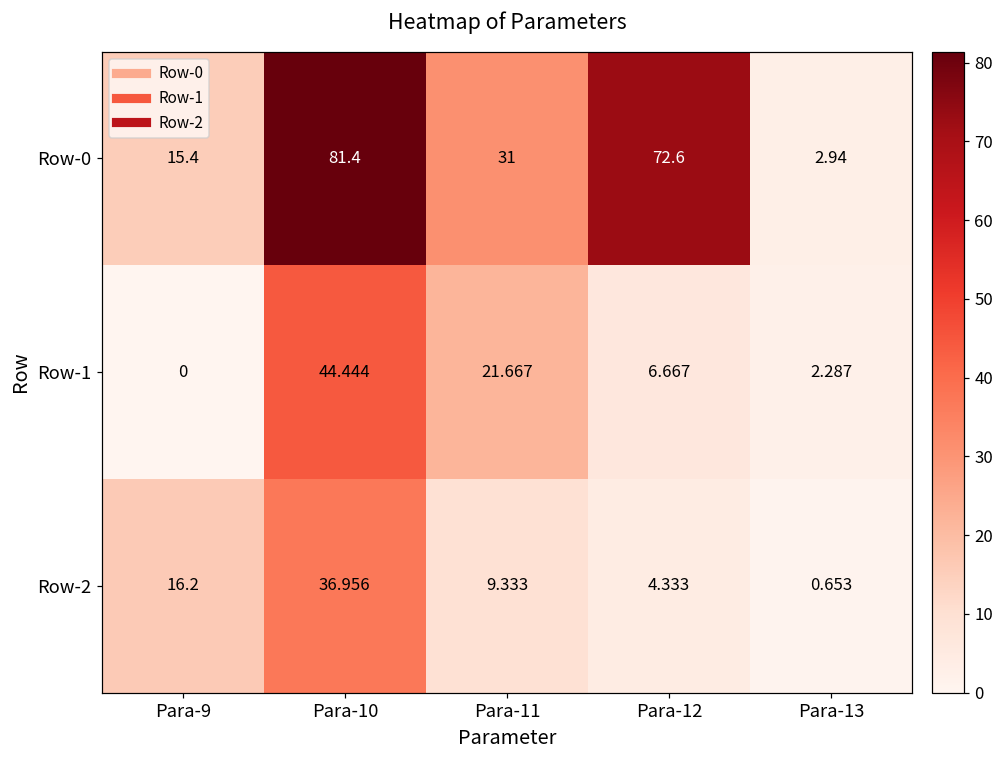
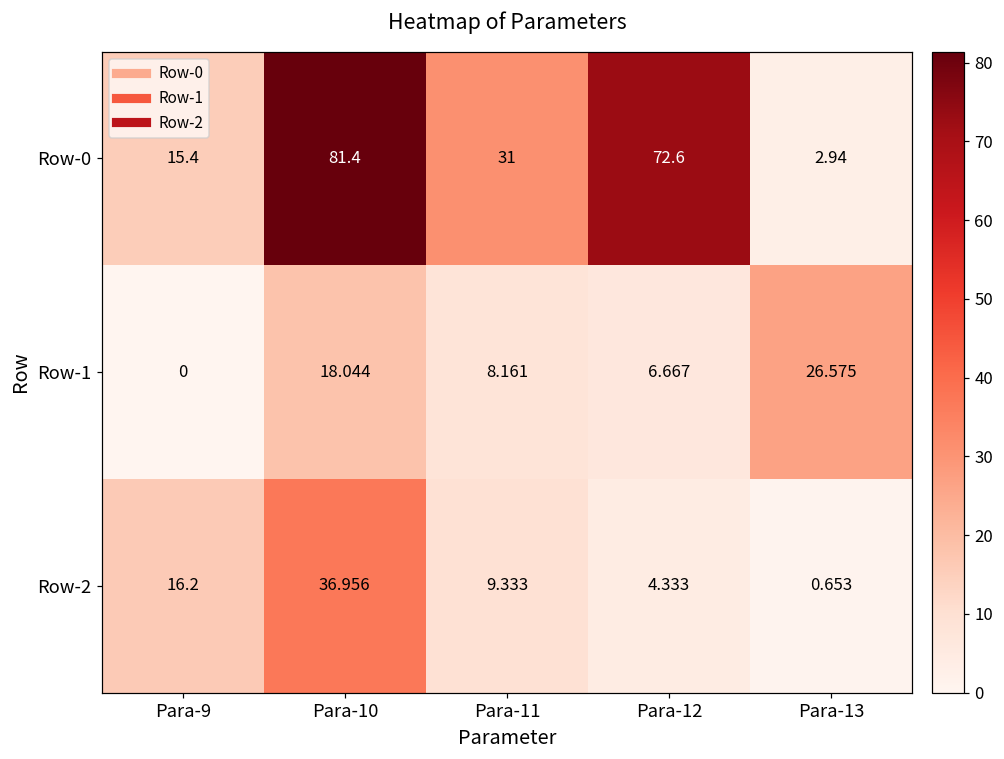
Row-1, Para-10: 44.444 -> 18.044
Row-1, Para-11: 21.667 -> 8.161
Row-1, Para-13: 2.287 -> 26.575
